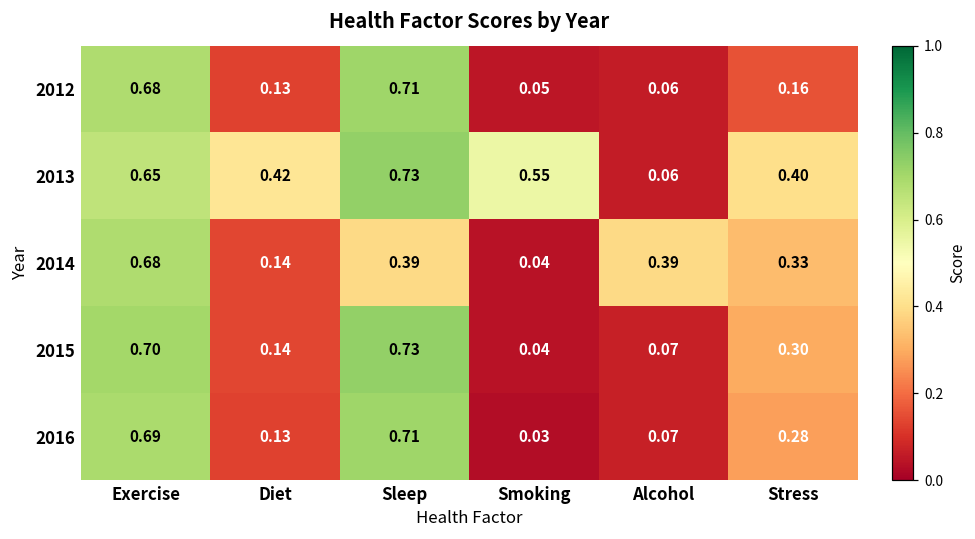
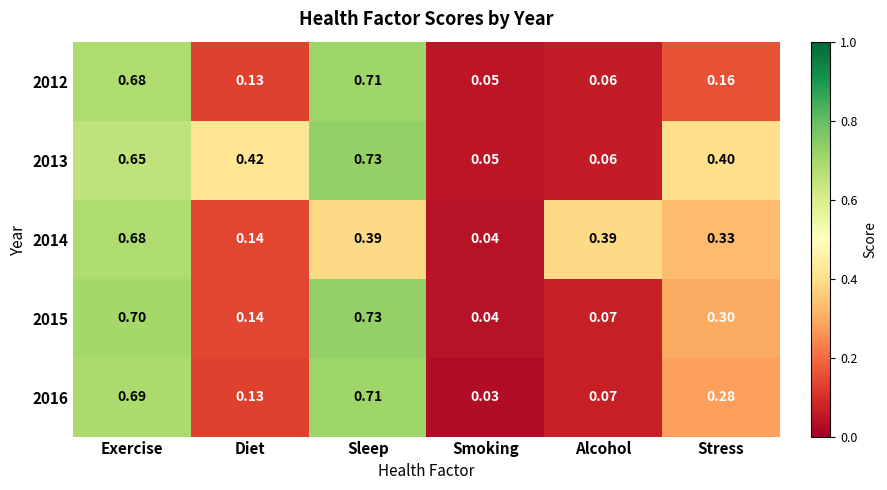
2013, Smoking: 0.55 -> 0.05
